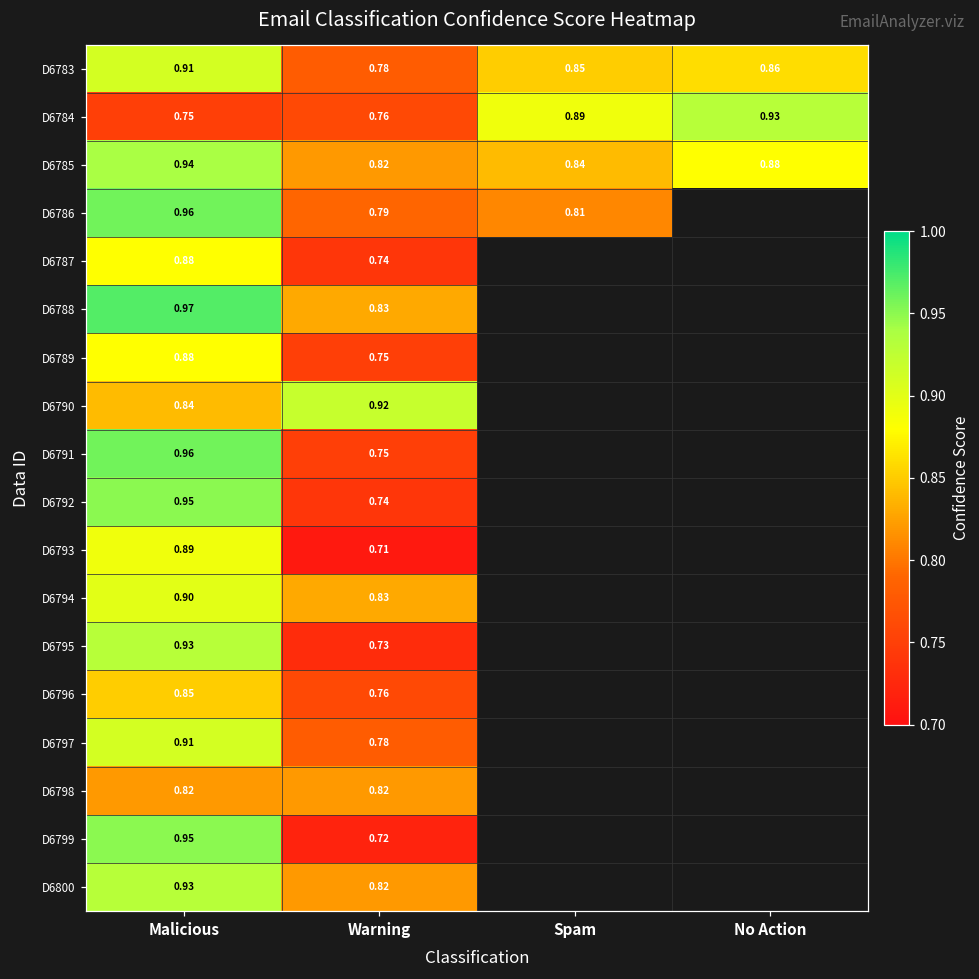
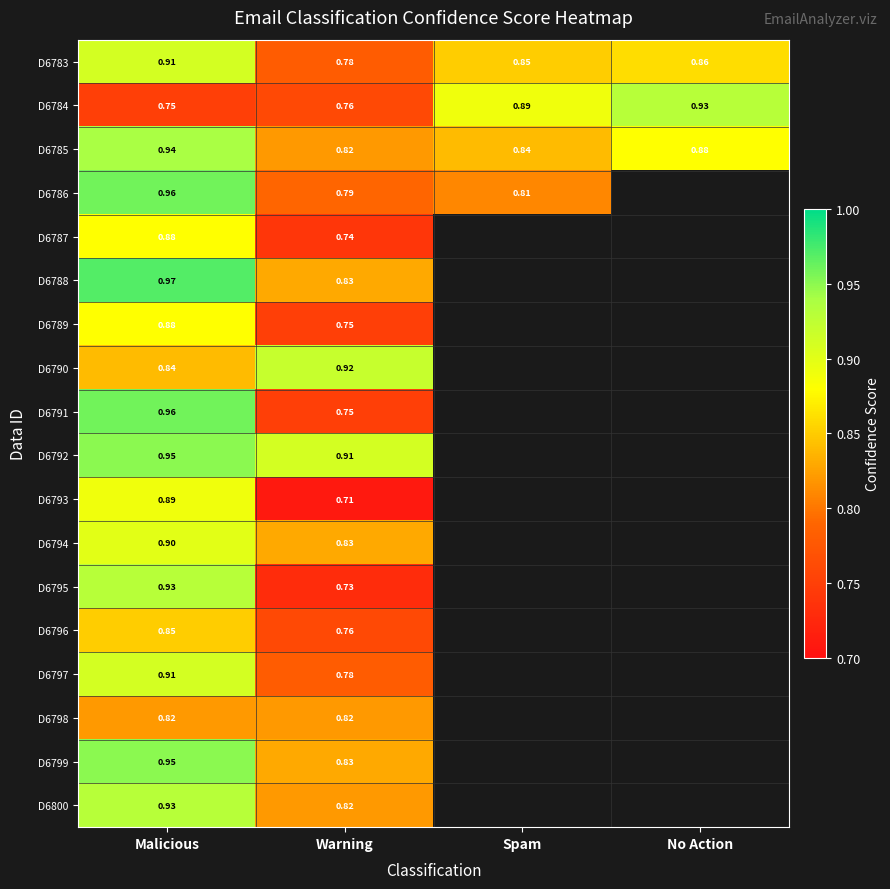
D6792, Warning: 0.74 -> 0.91
D6799, Warning: 0.72 -> 0.83
